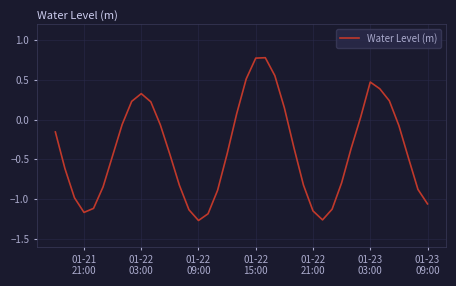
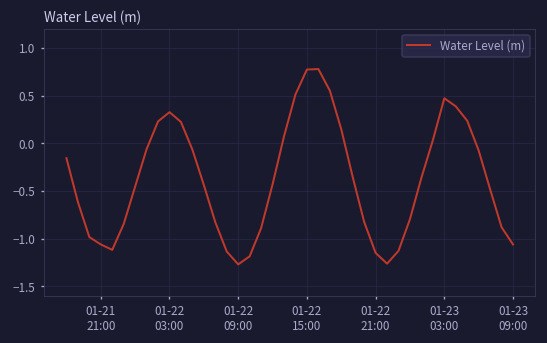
01-21 21:00: -1.2 -> -1.1
